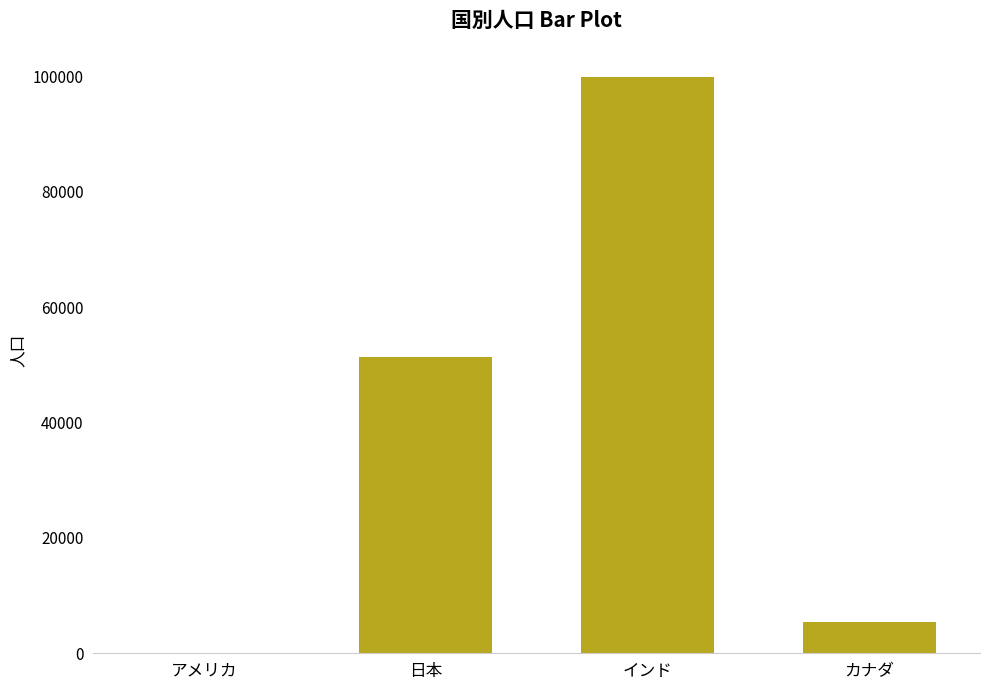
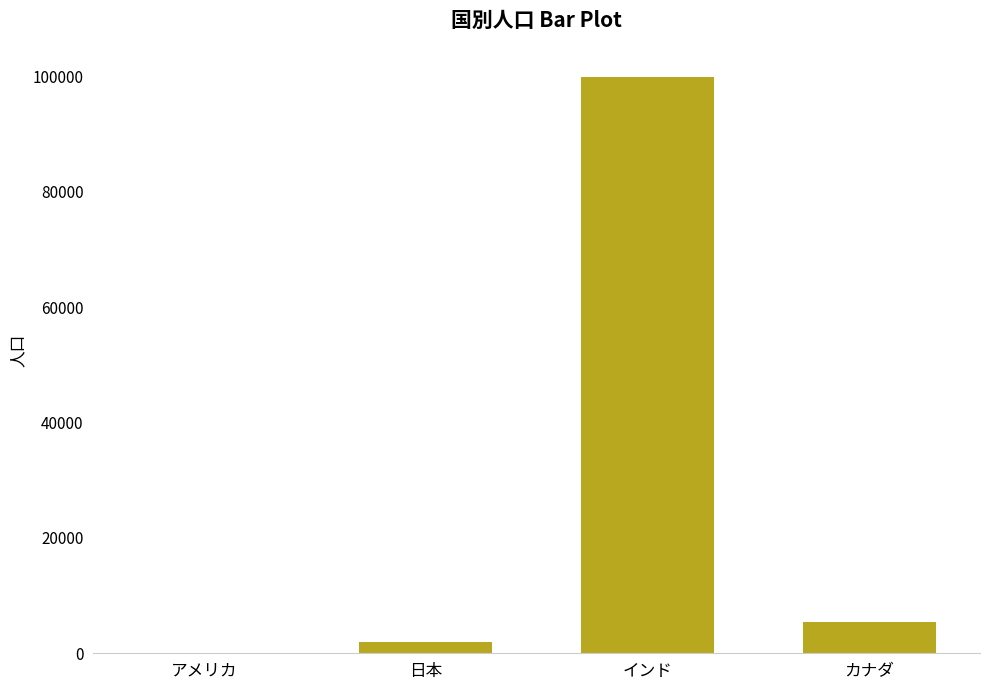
日本: 51000 -> 2000
